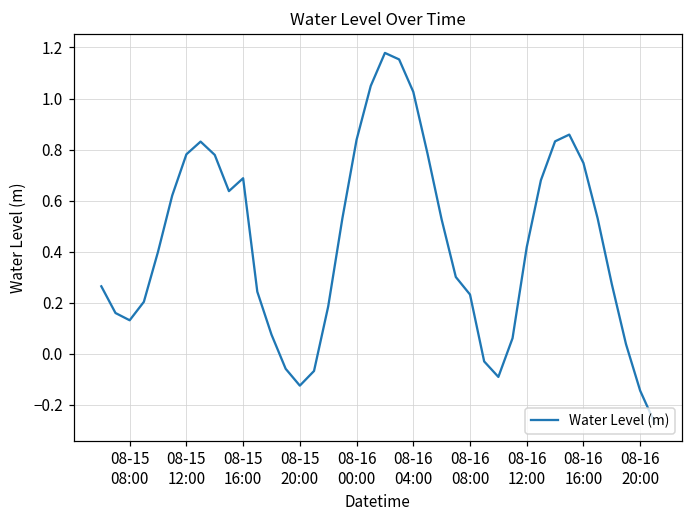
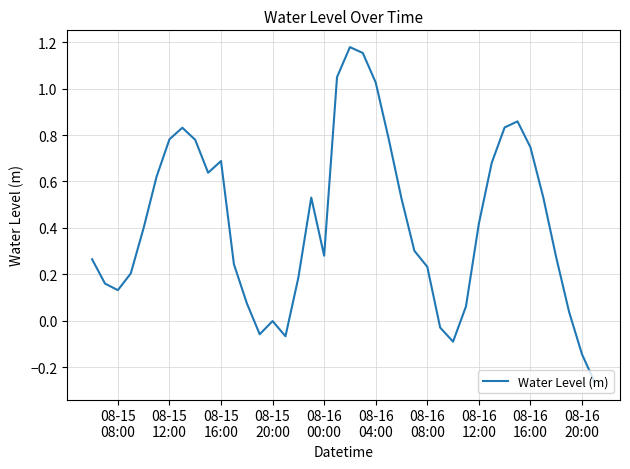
08-15 20:00: -0.12 -> 0.00
08-16 00:00: 0.84 -> 0.28
